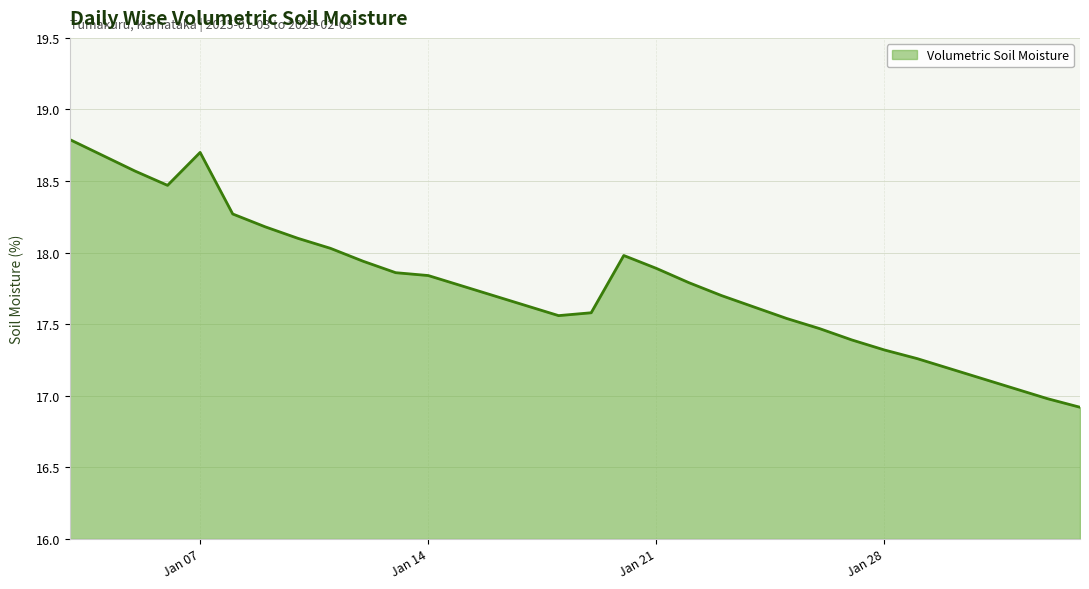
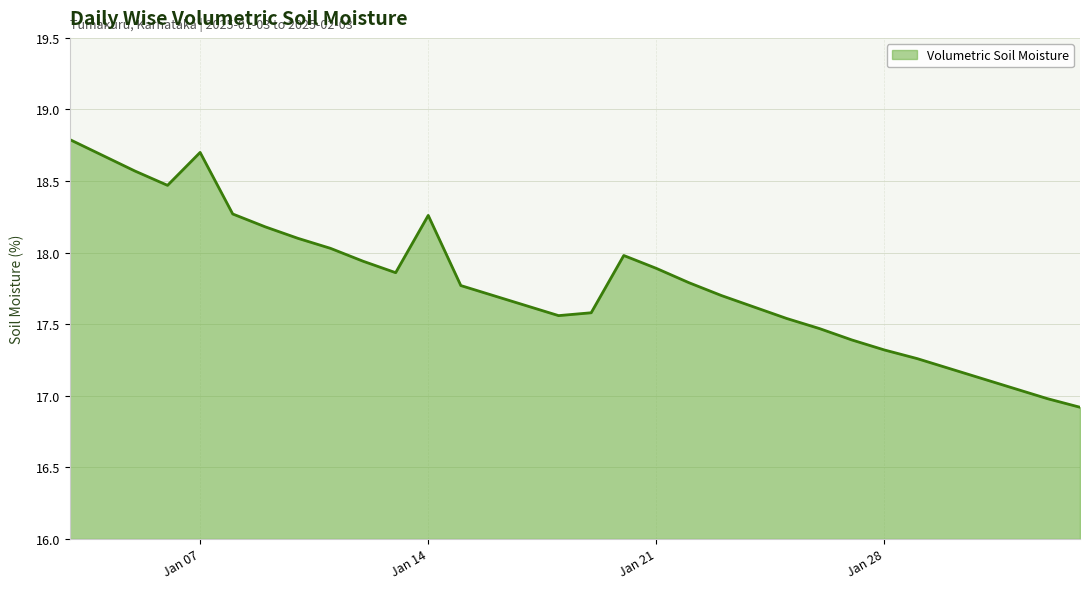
Jan 14: 17.84 -> 18.26
